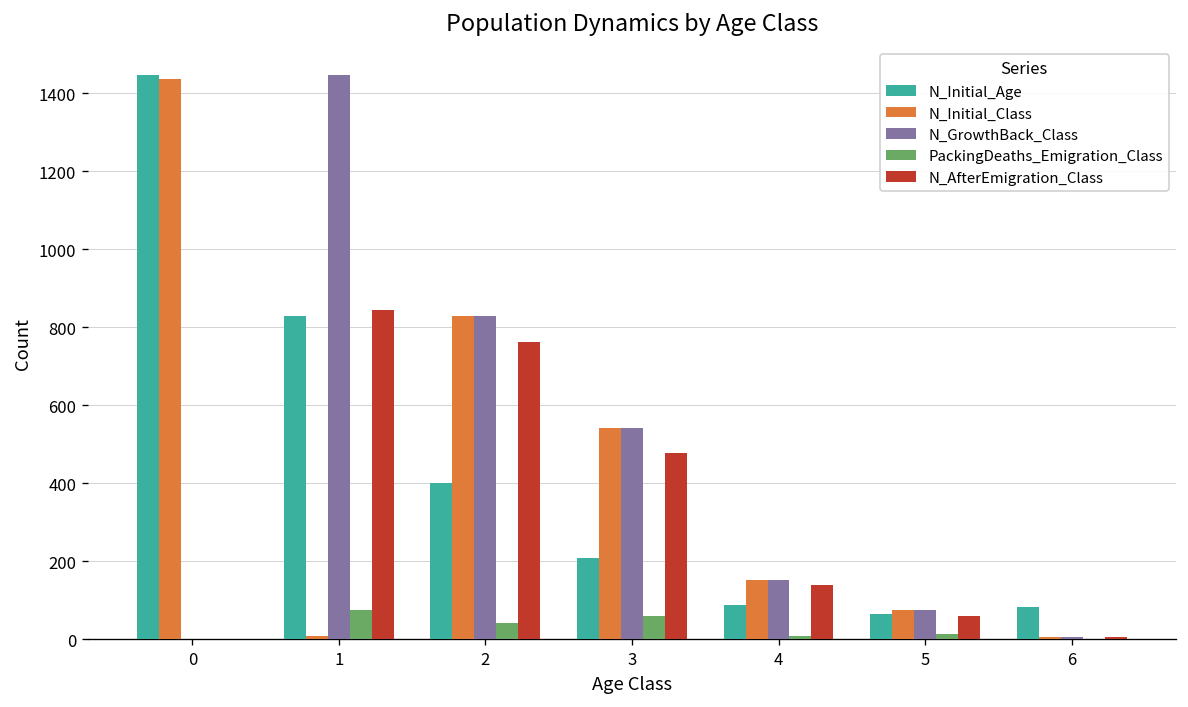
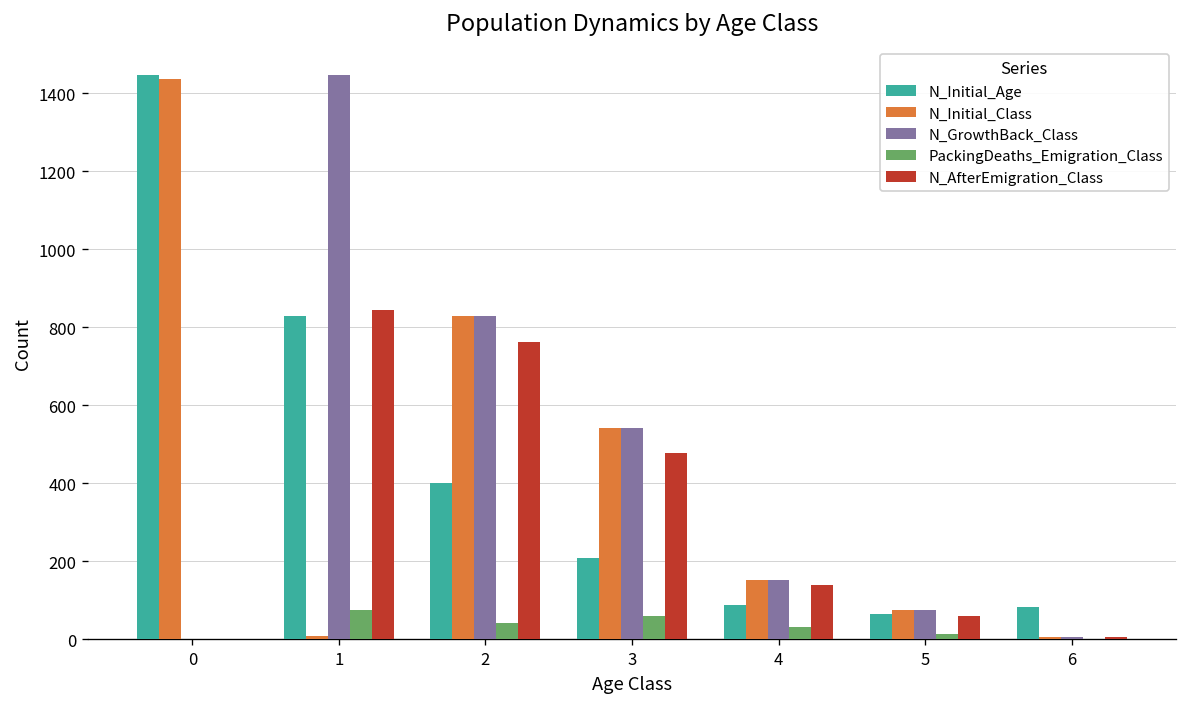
PackingDeaths_Emigration_Class, 4: 10 -> 30
